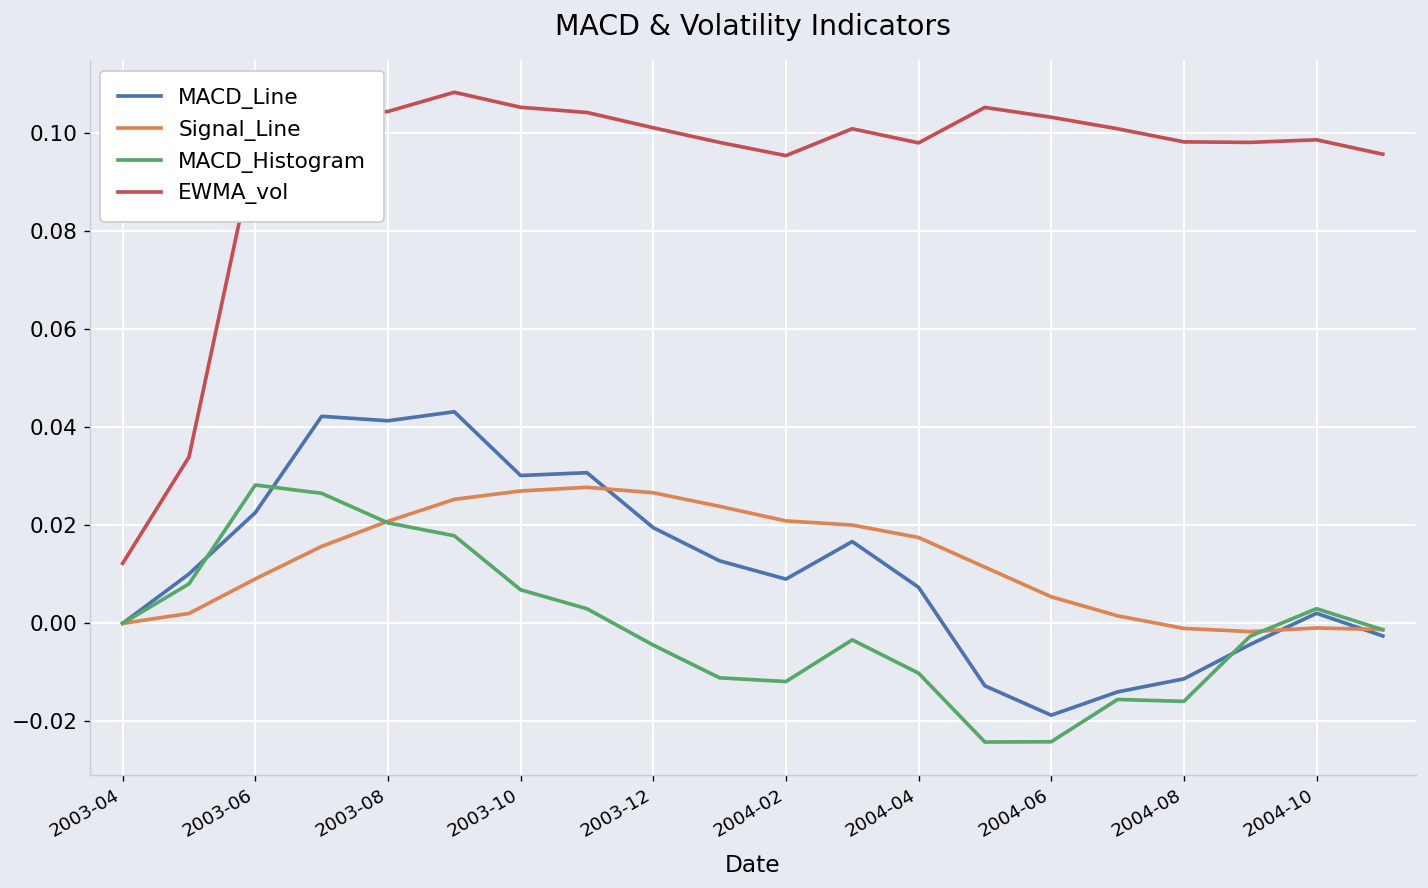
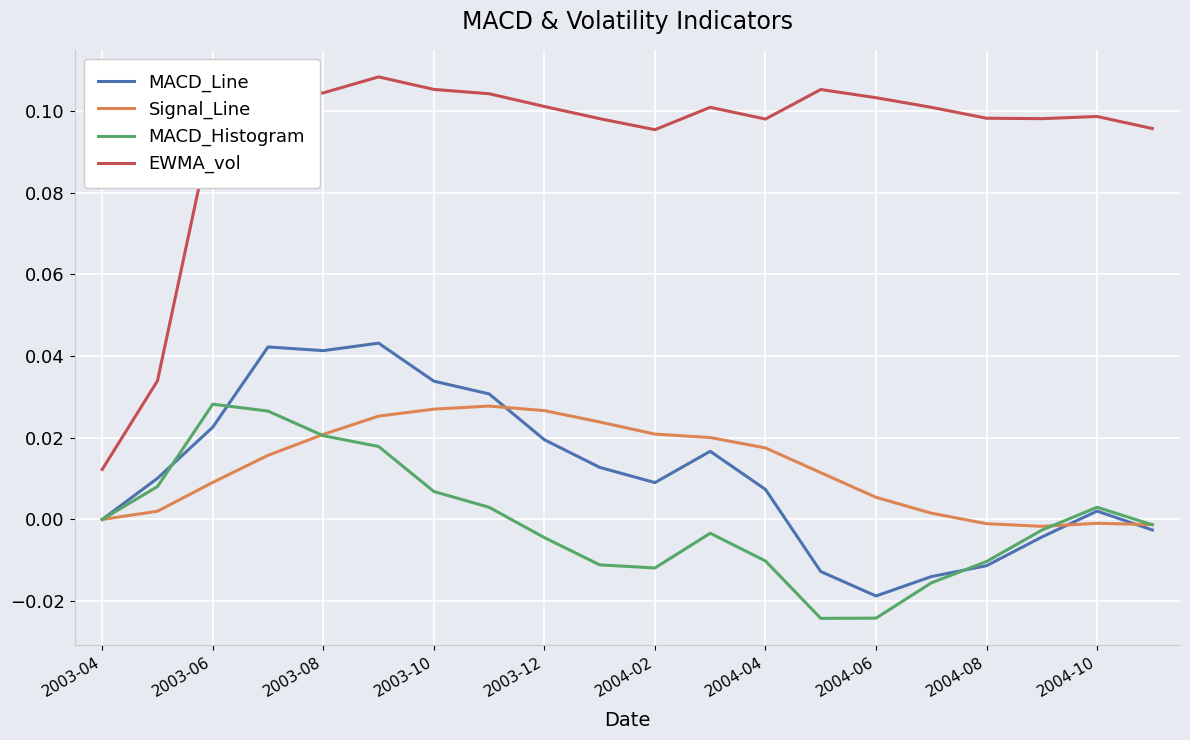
MACD_Line, 2003-10: 0.030 -> 0.034
MACD_Histogram, 2004-08: -0.016 -> -0.010
